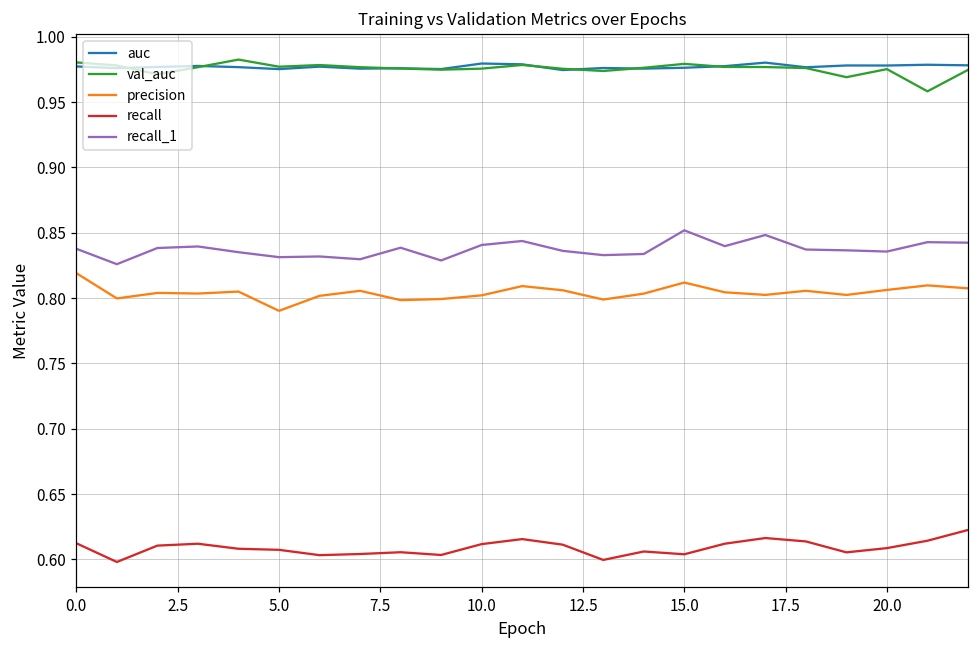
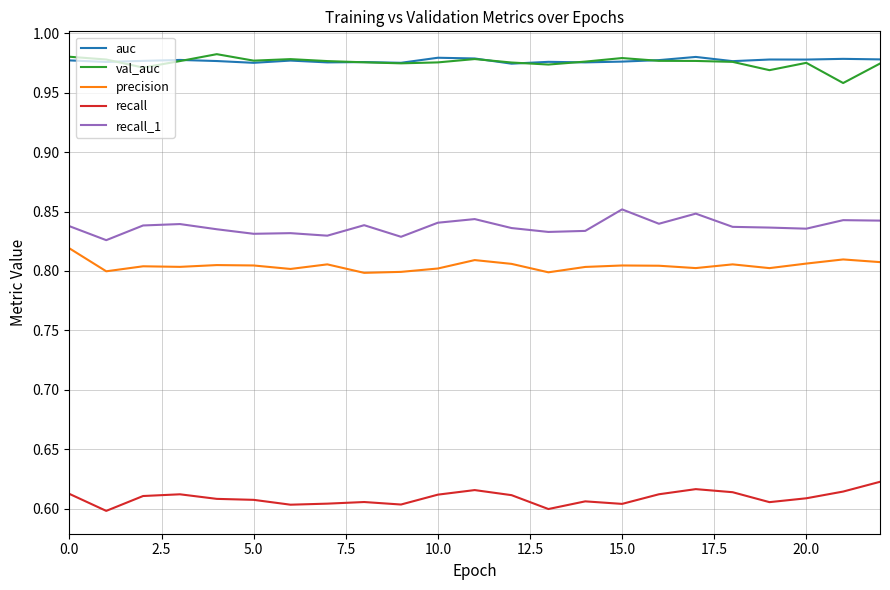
precision, 5.0: 0.790 -> 0.805
precision, 15.0: 0.812 -> 0.805
